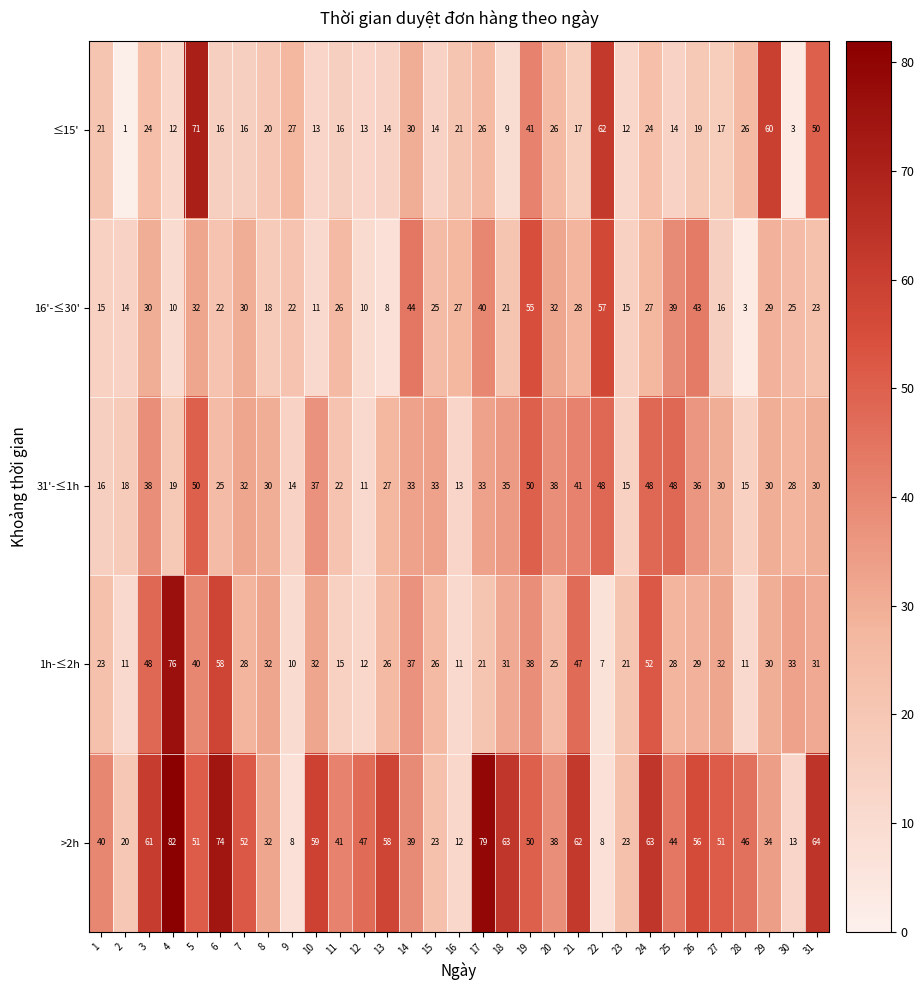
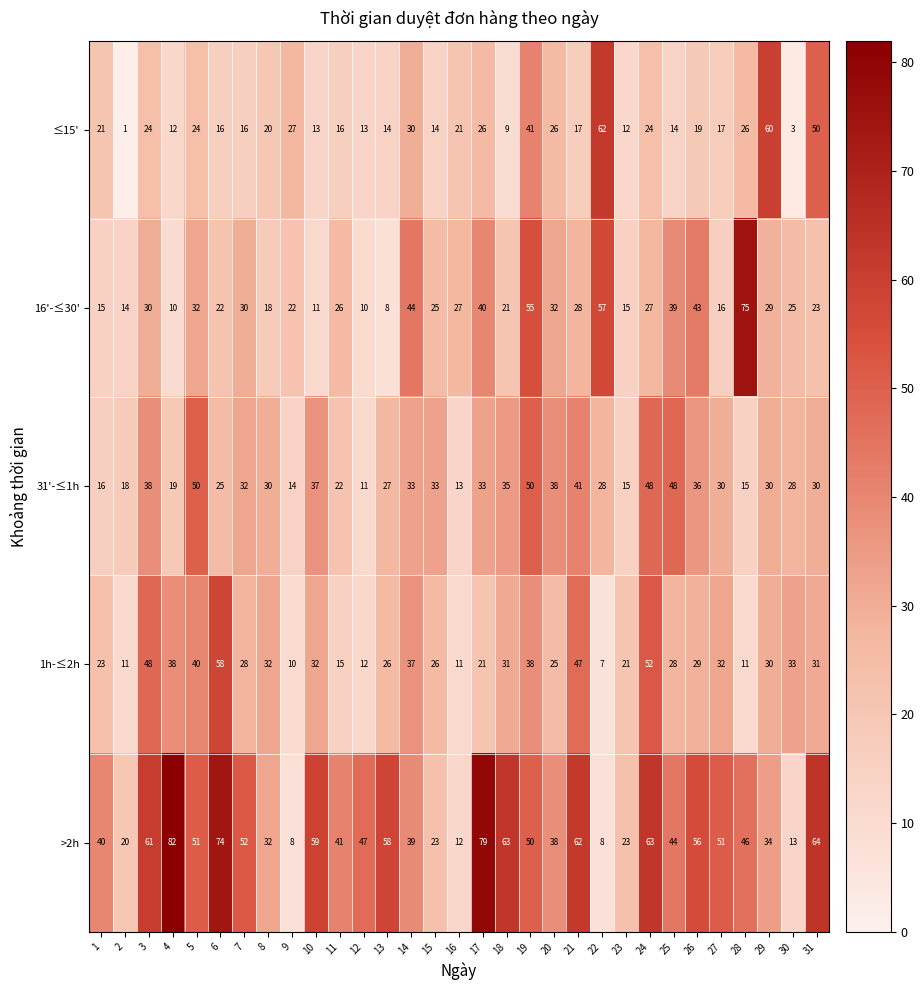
≤15', 5: 71 -> 24
16'-≤30', 28: 3 -> 75
31'-≤1h, 22: 48 -> 28
1h-≤2h, 4: 76 -> 38
